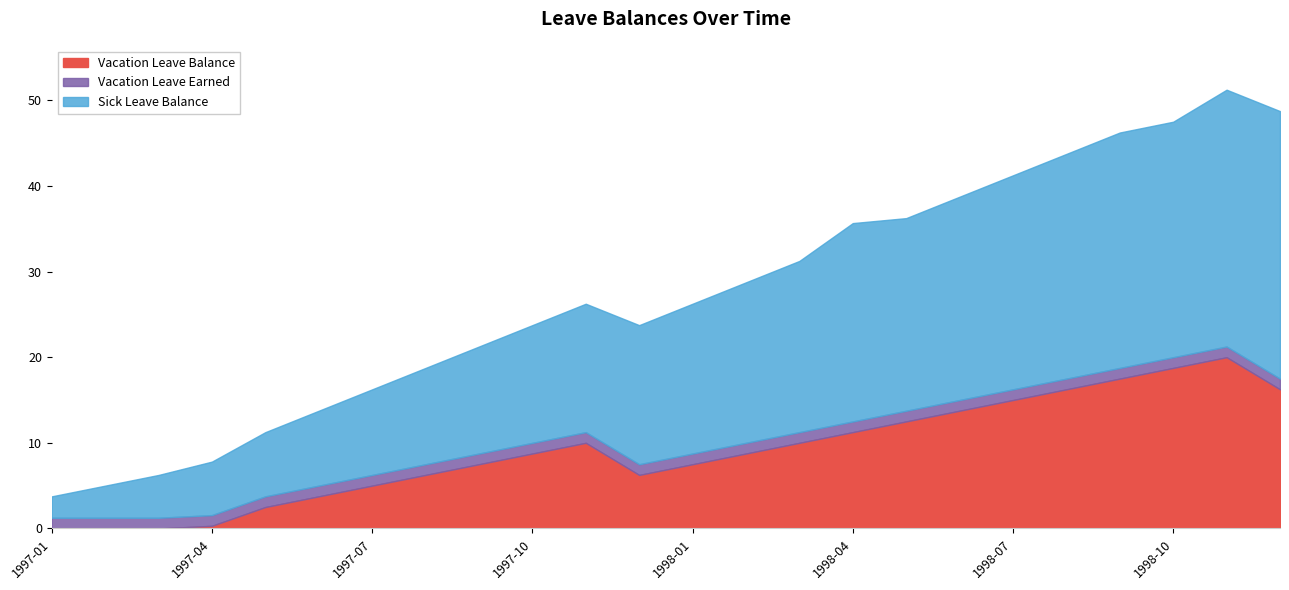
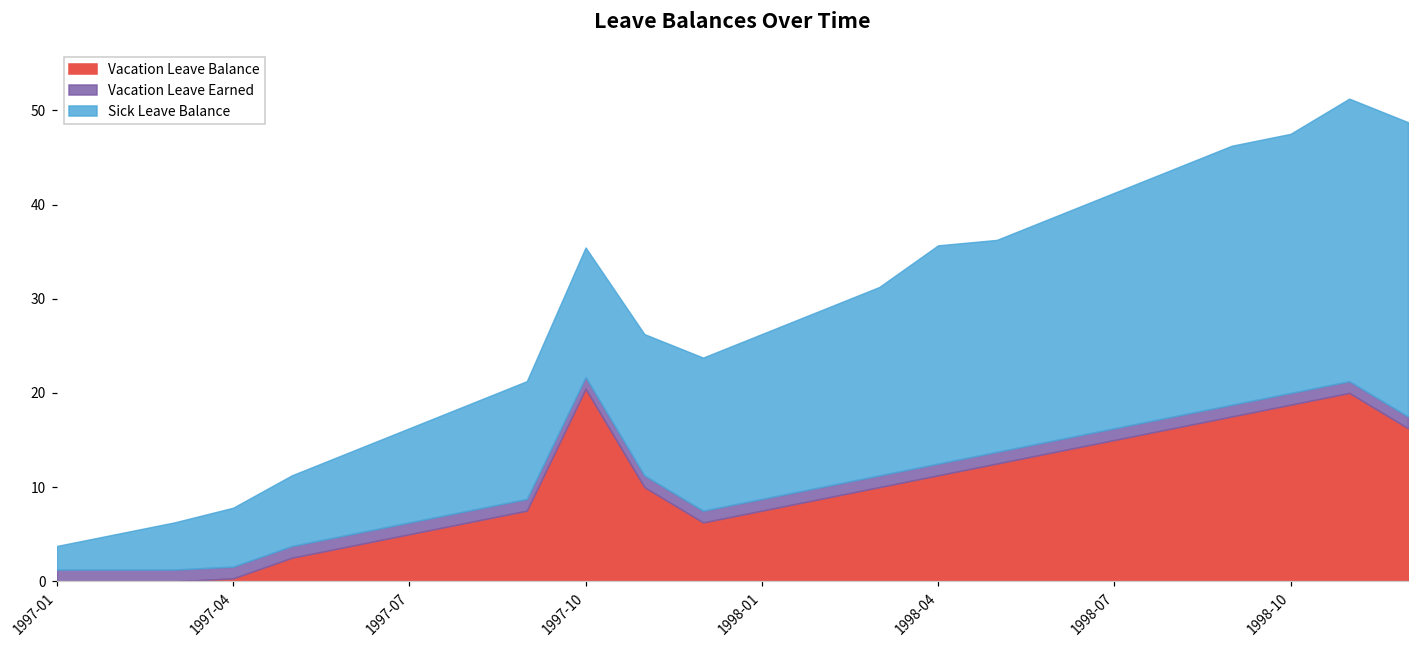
Vacation Leave Balance, 1997-10: 9 -> 20
